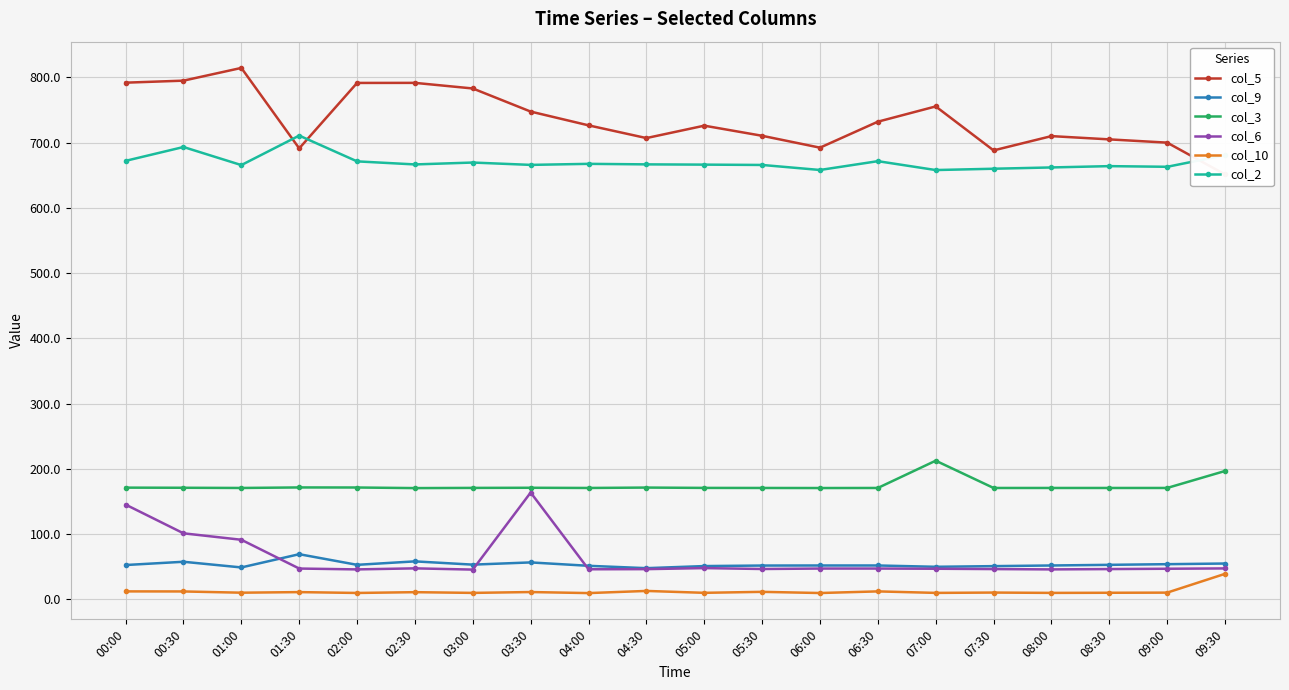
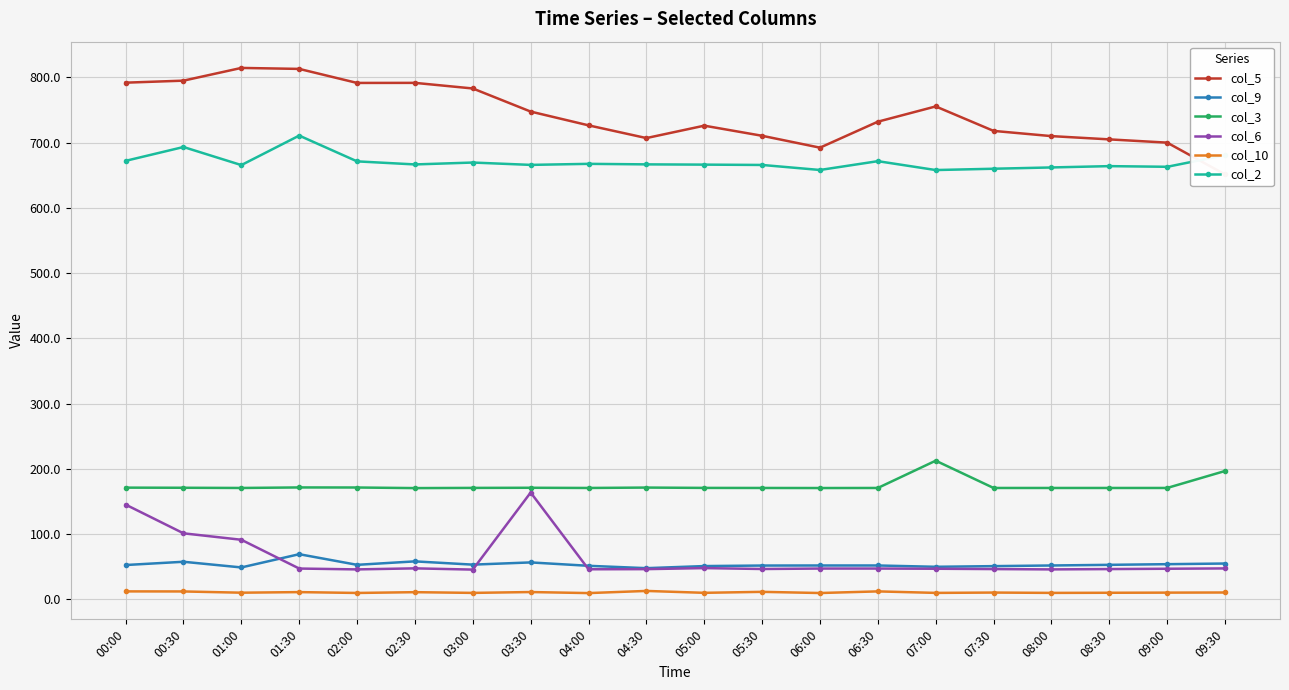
col_5, 01:30: 690 -> 810
col_5, 07:30: 690 -> 720
col_10, 09:30: 40 -> 10
